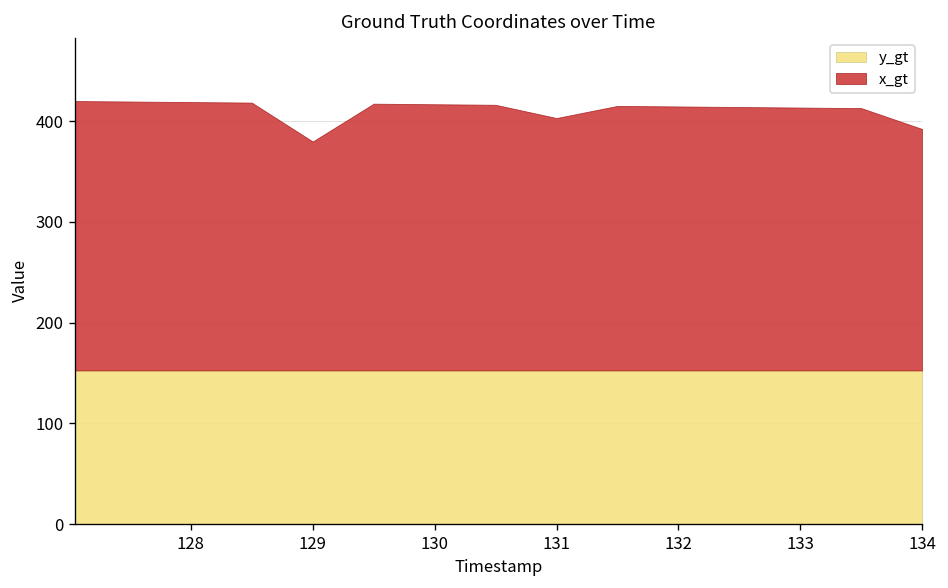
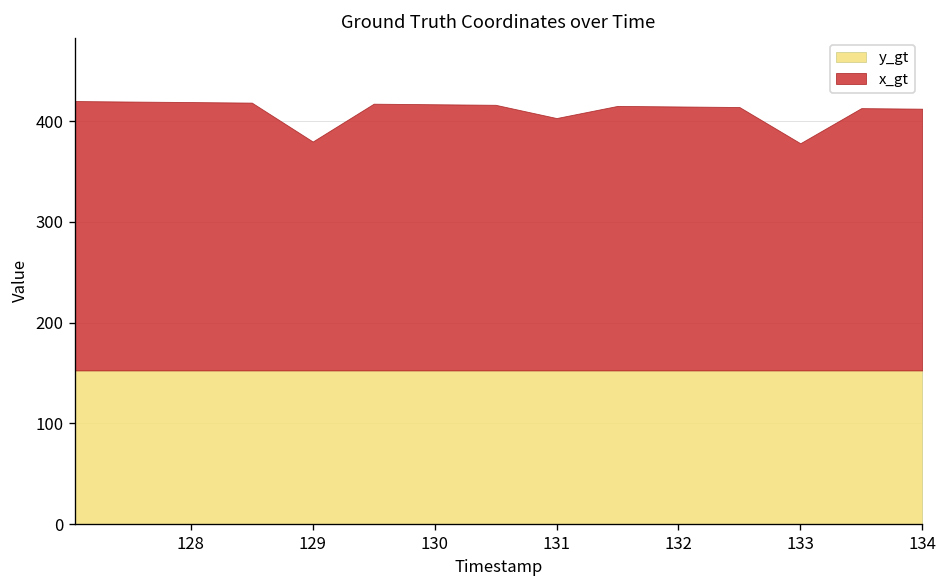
x_gt, 133: 260 -> 230
x_gt, 134: 240 -> 260
